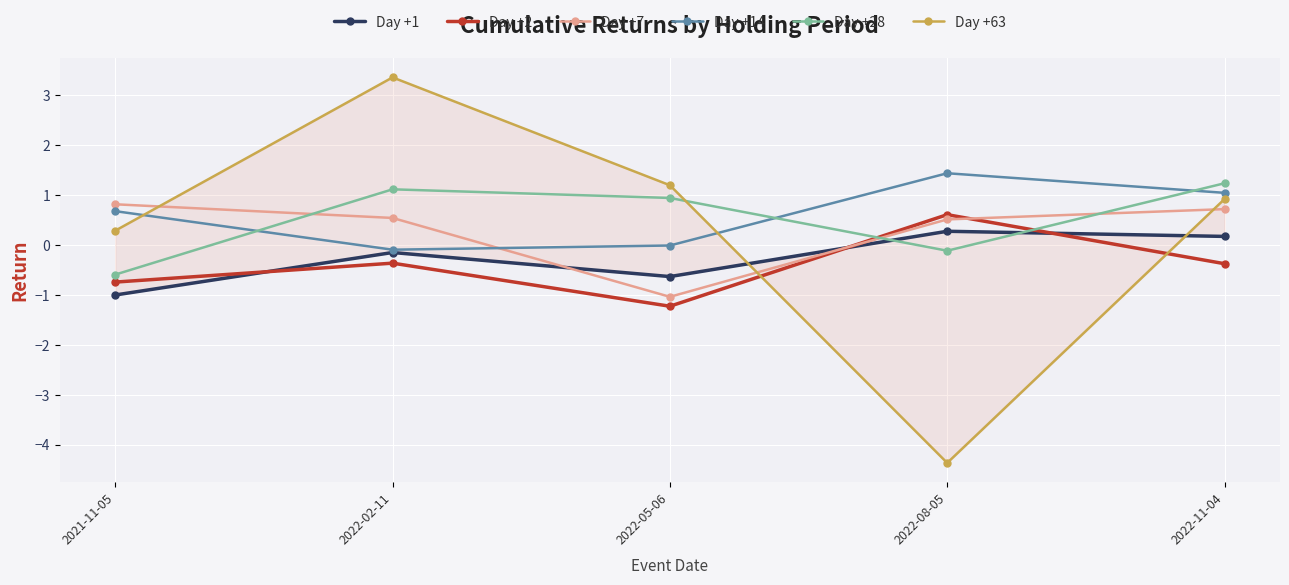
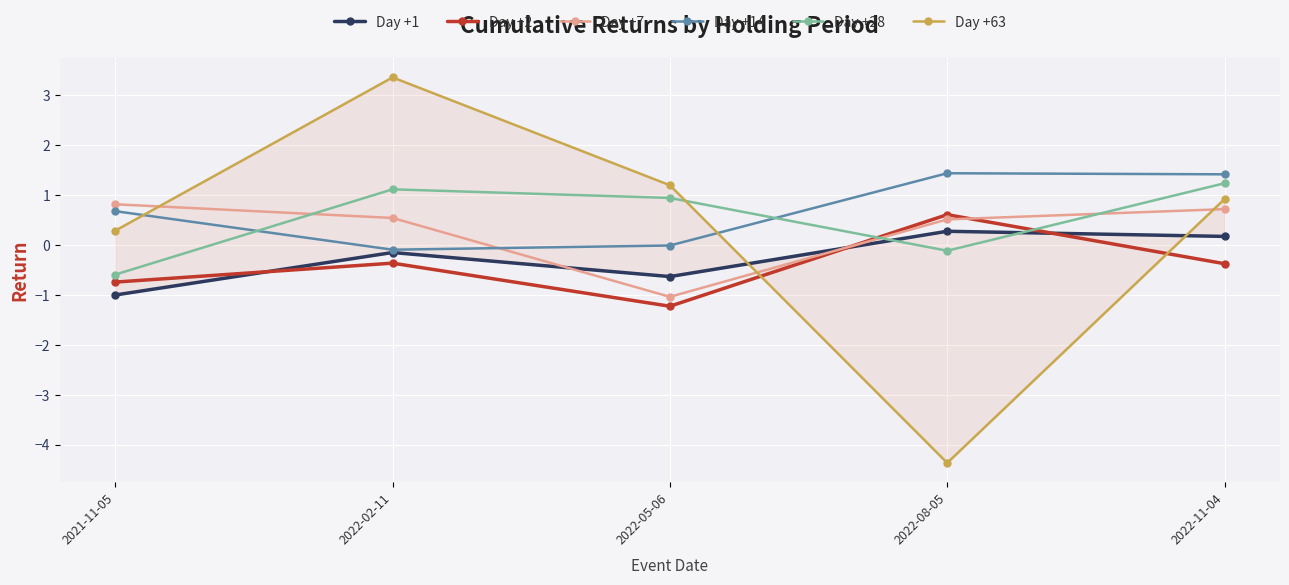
Day +14, 2022-11-04: 1.0 -> 1.4
